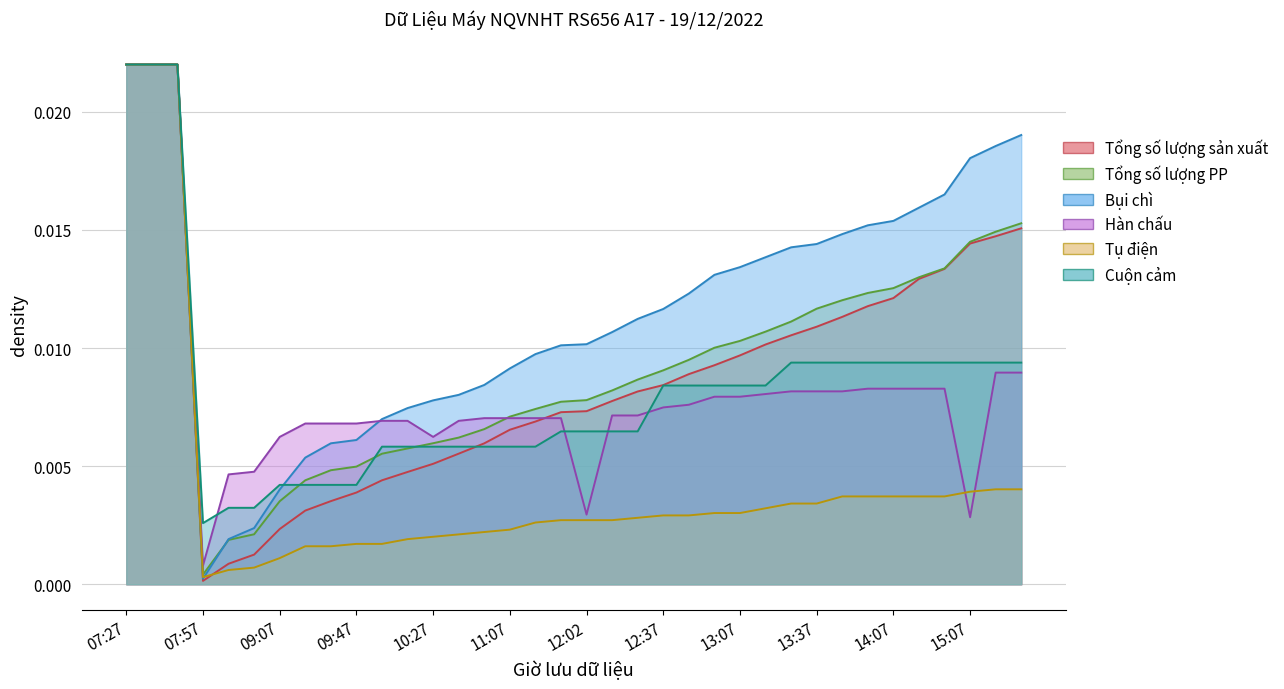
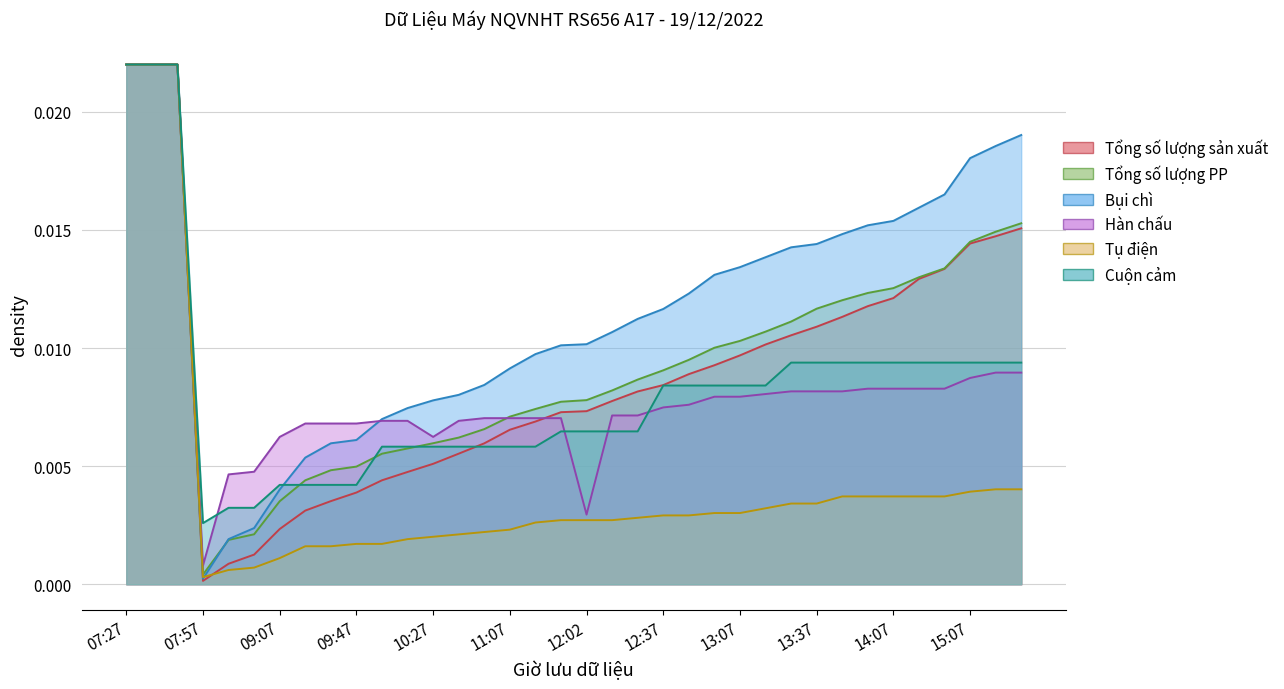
Hàn chấu, 15:07: 0.0028 -> 0.0087
